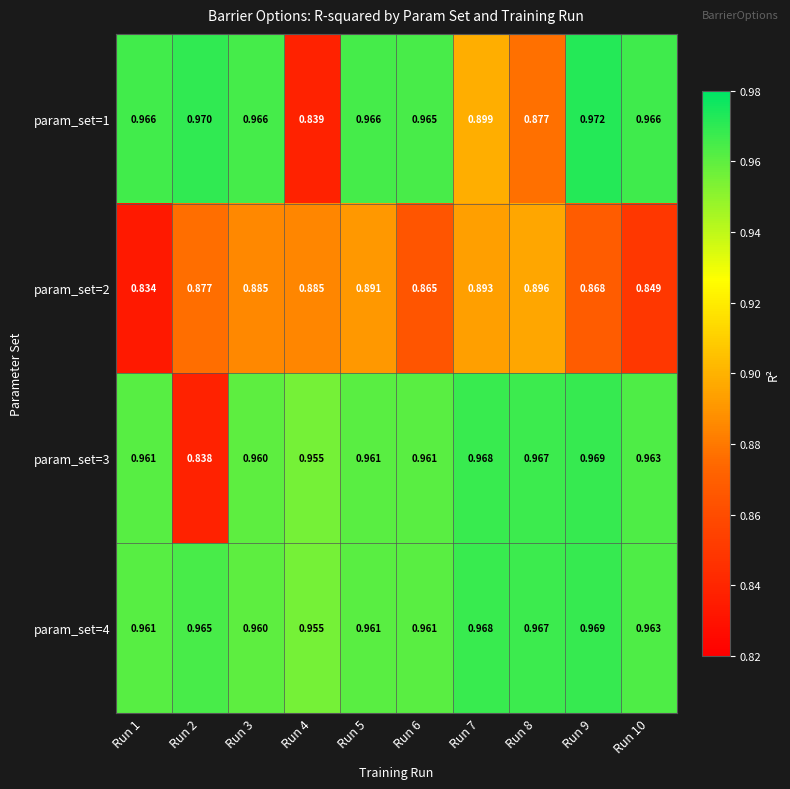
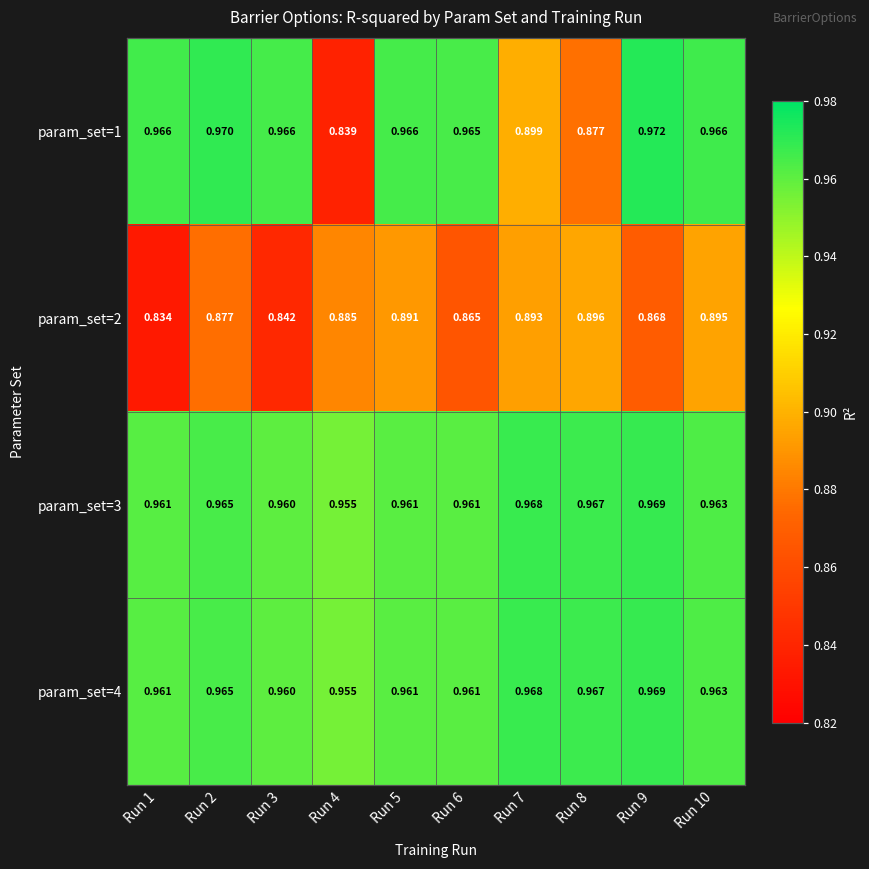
param_set=2, Run 3: 0.885 -> 0.842
param_set=2, Run 10: 0.849 -> 0.895
param_set=3, Run 2: 0.838 -> 0.965
